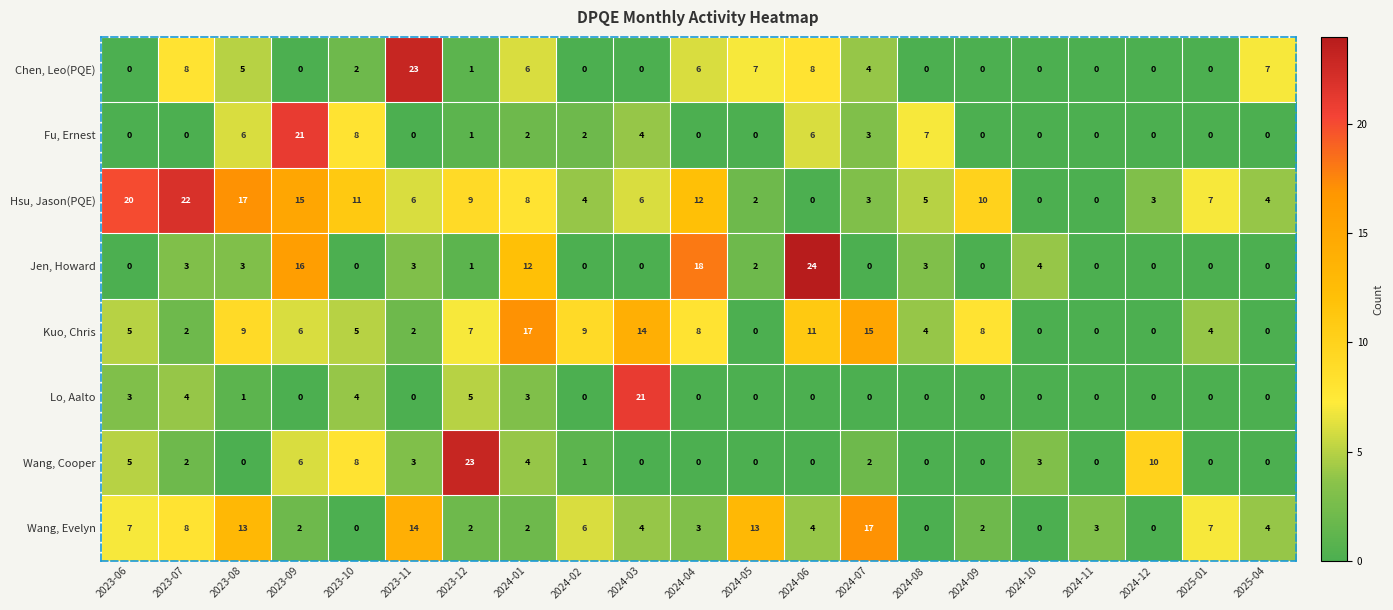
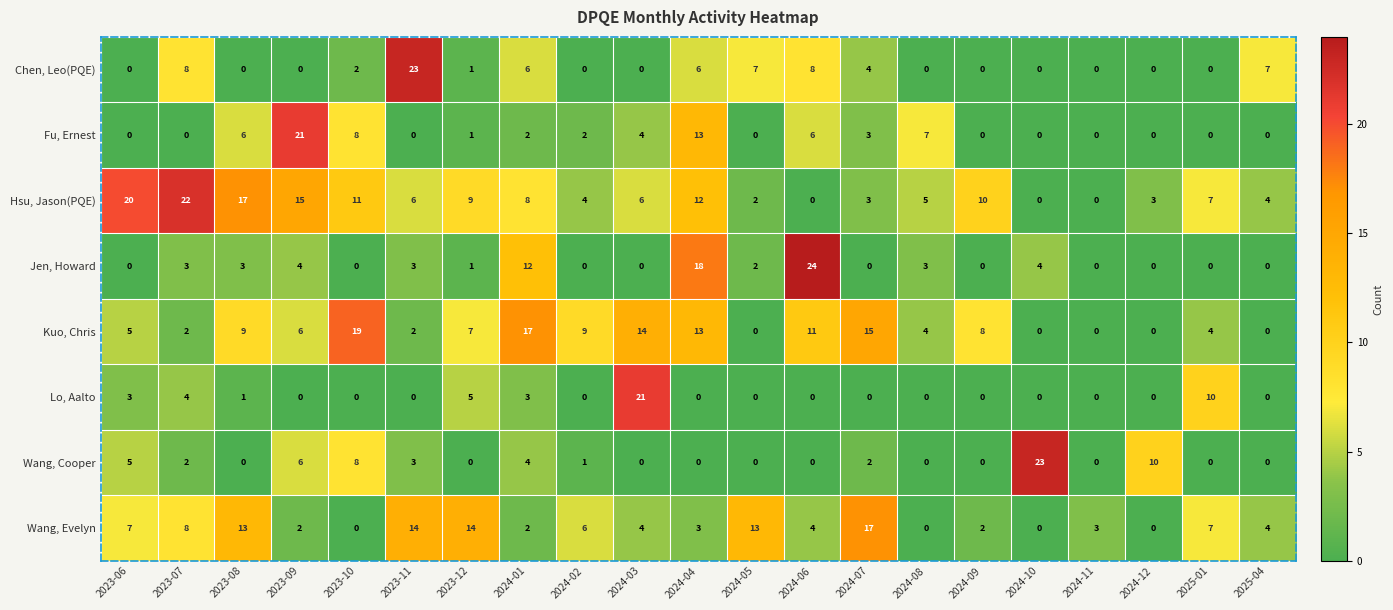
Chen, Leo(PQE), 2023-08: 5 -> 0
Fu, Ernest, 2024-04: 0 -> 13
Jen, Howard, 2023-09: 16 -> 4
Kuo, Chris, 2023-10: 5 -> 19
Kuo, Chris, 2024-04: 8 -> 13
Lo, Aalto, 2023-10: 4 -> 0
Lo, Aalto, 2025-01: 0 -> 10
Wang, Cooper, 2023-12: 23 -> 0
Wang, Cooper, 2024-10: 3 -> 23
Wang, Evelyn, 2023-12: 2 -> 14
